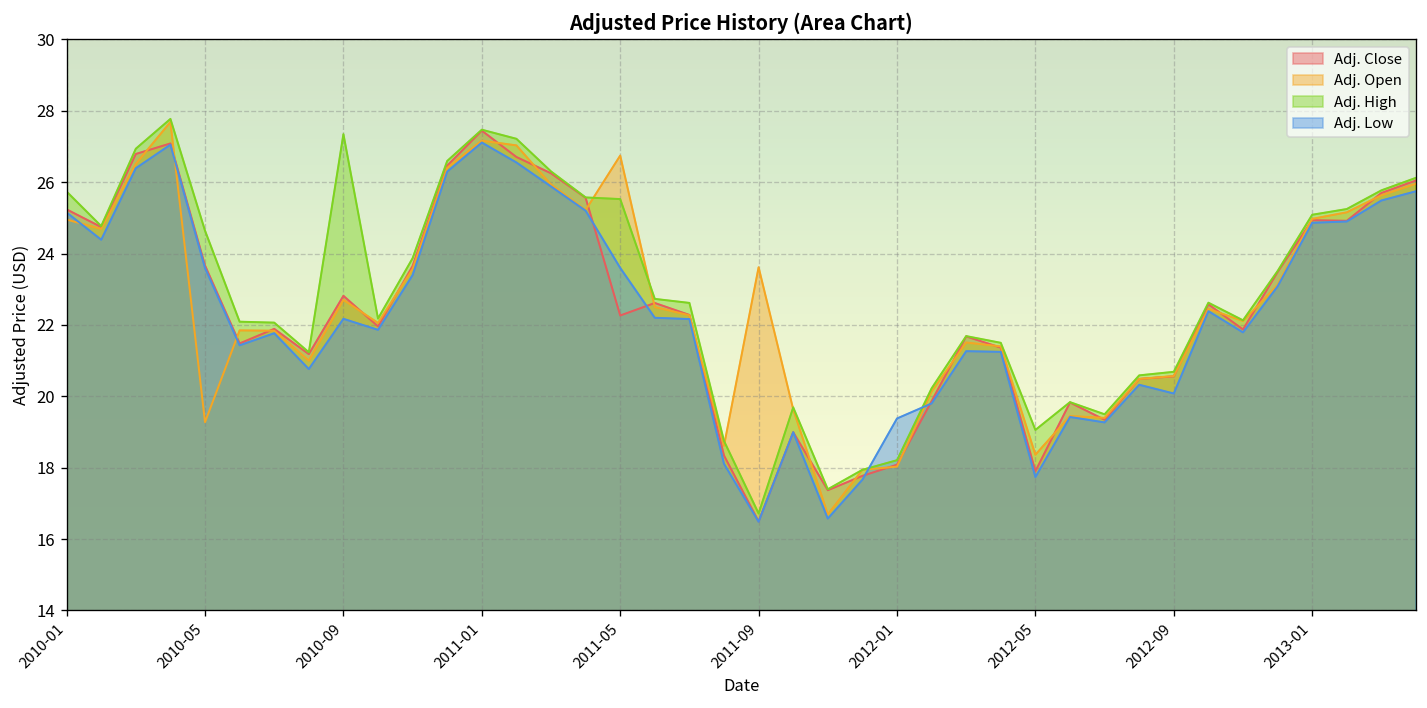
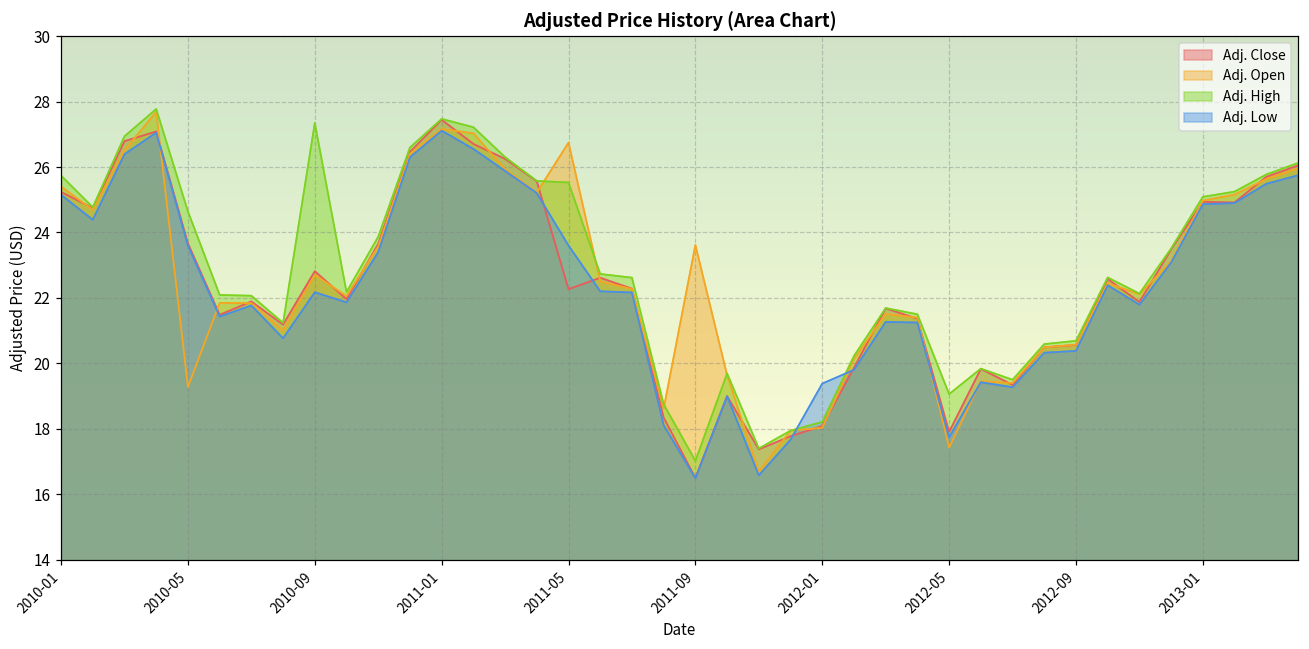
Adj. Open, 2010-01: 25.0 -> 25.4
Adj. High, 2011-09: 16.7 -> 17.0
Adj. Open, 2012-05: 18.4 -> 17.4
Adj. Low, 2012-09: 20.1 -> 20.4
